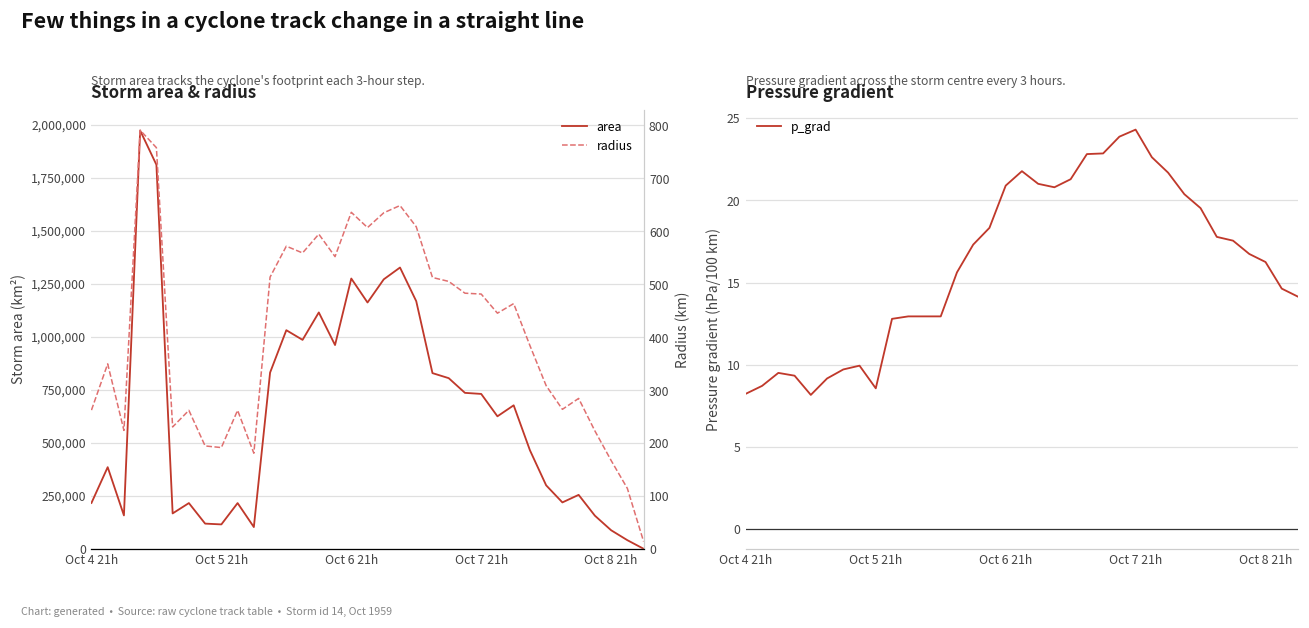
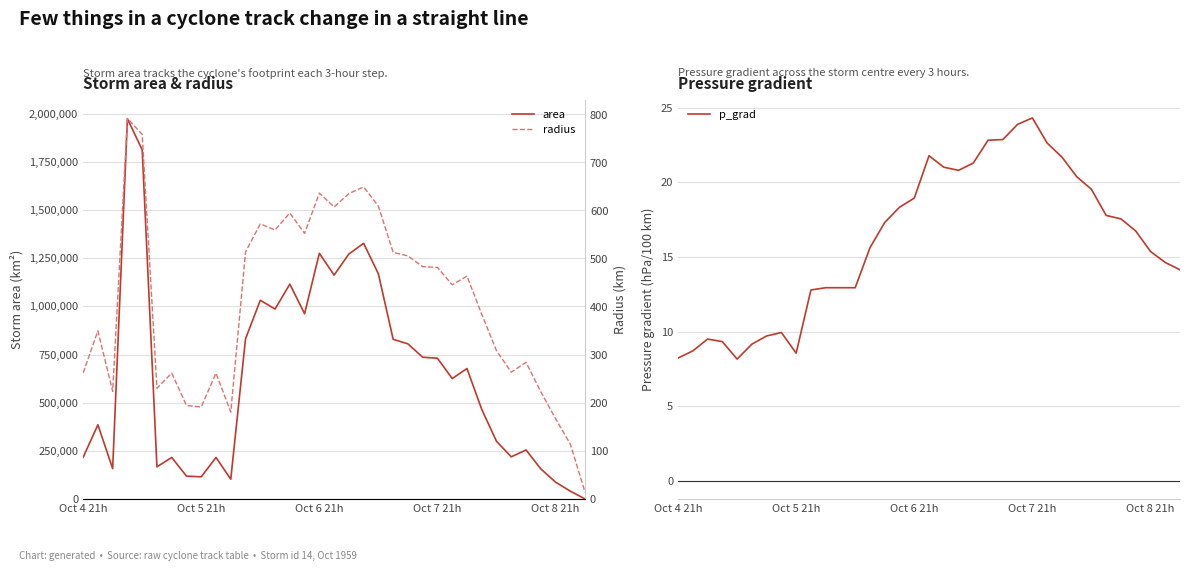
Pressure gradient, Oct 6 21h: 20.9 -> 18.9
Pressure gradient, Oct 8 21h: 16.3 -> 15.4
